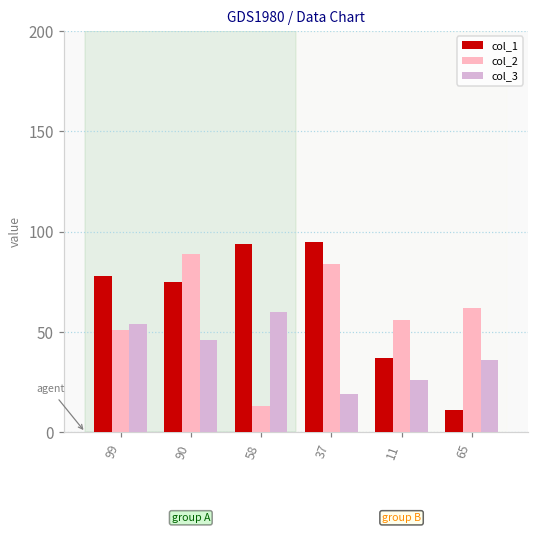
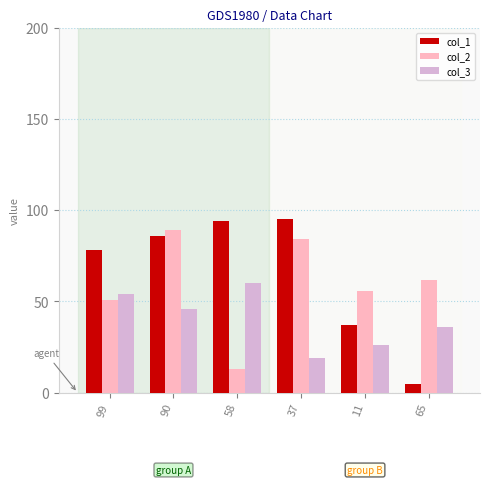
col_1, 90: 75 -> 86
col_1, 65: 11 -> 5
